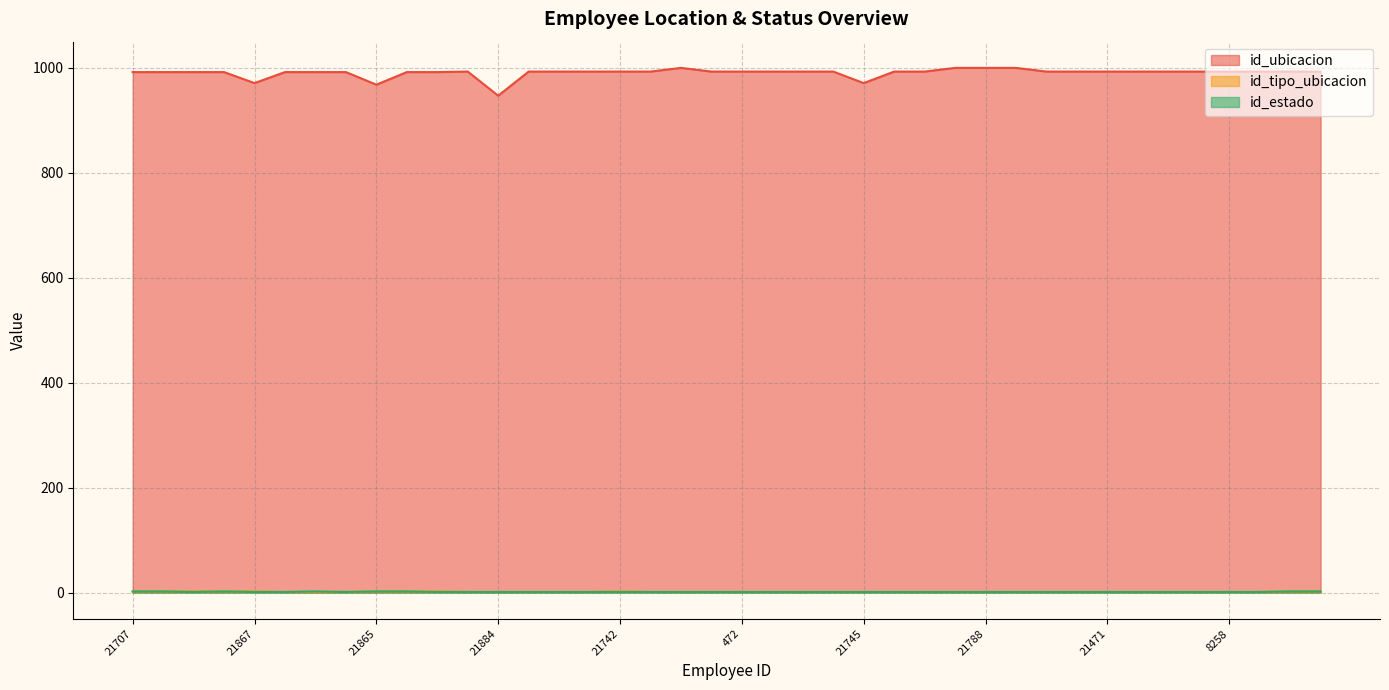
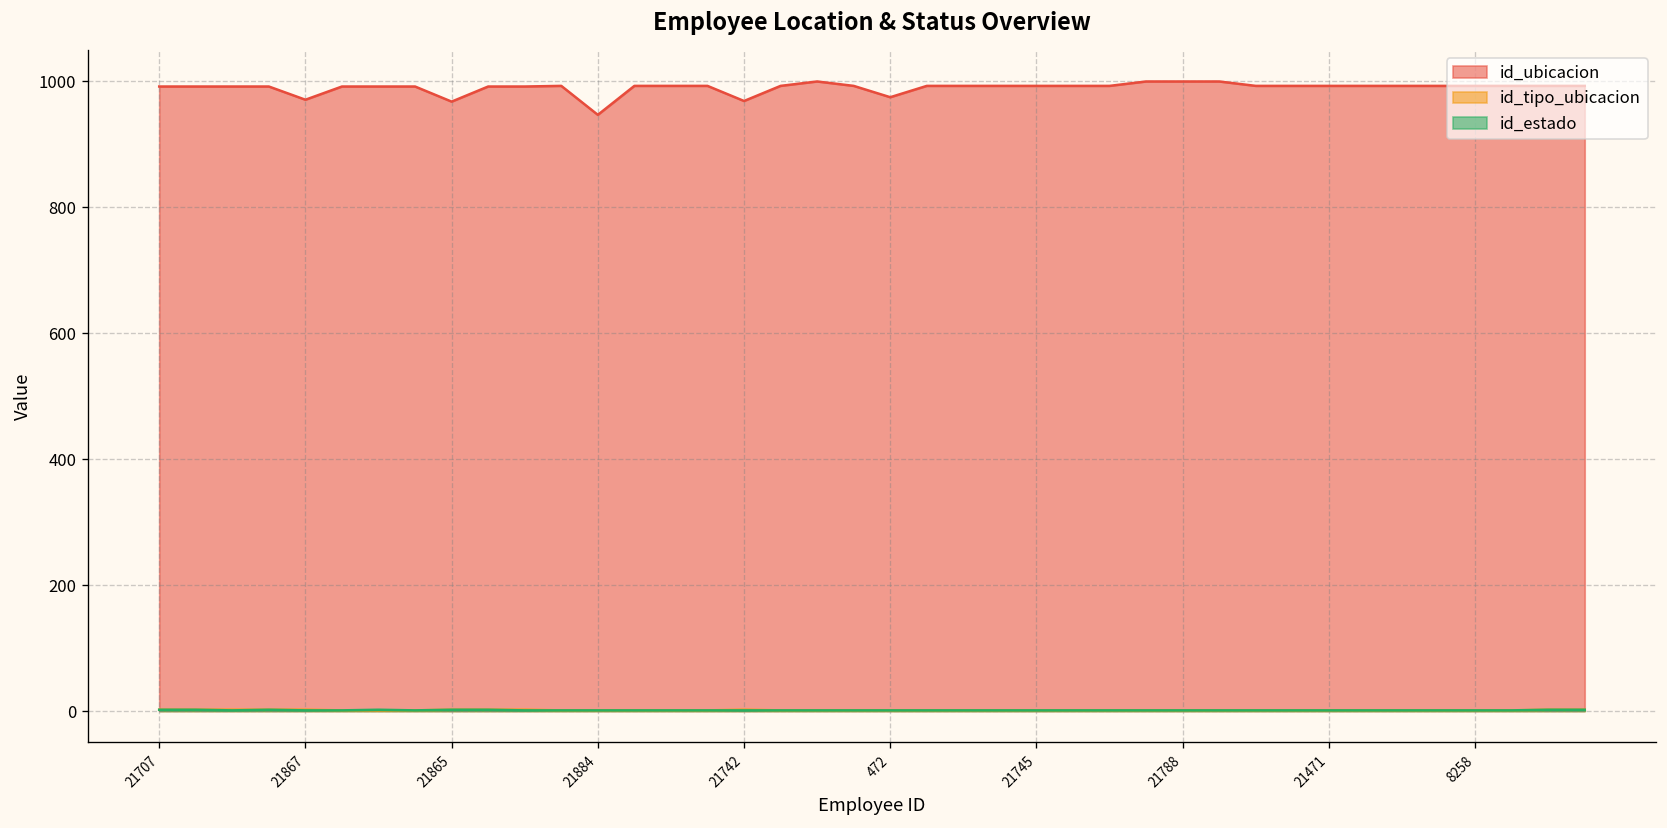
id_ubicacion, 21742: 990 -> 970
id_ubicacion, 472: 990 -> 980
id_ubicacion, 21745: 970 -> 990
